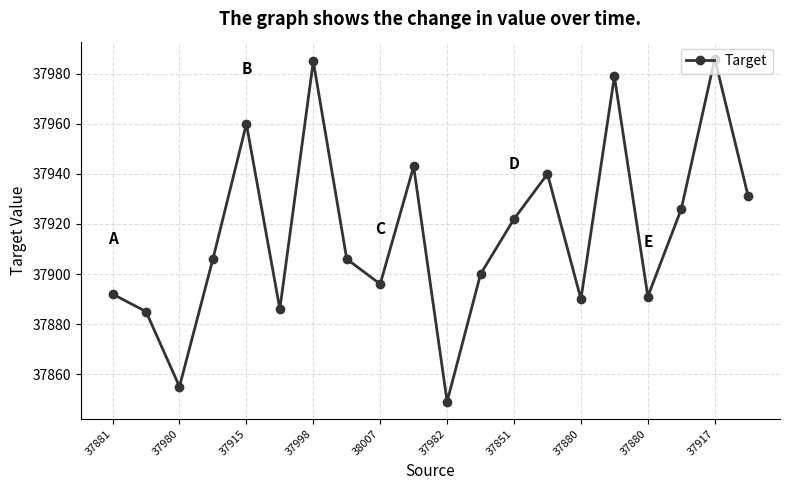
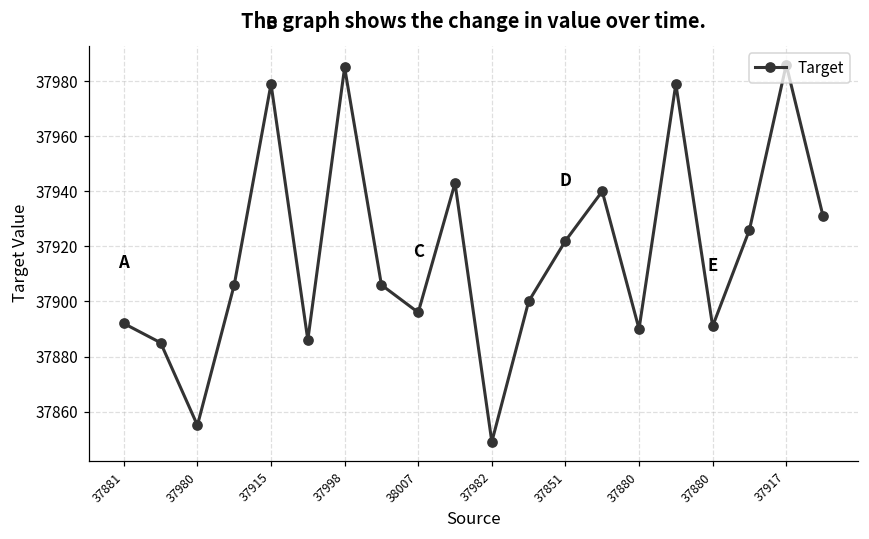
37915: 37960 -> 37979
